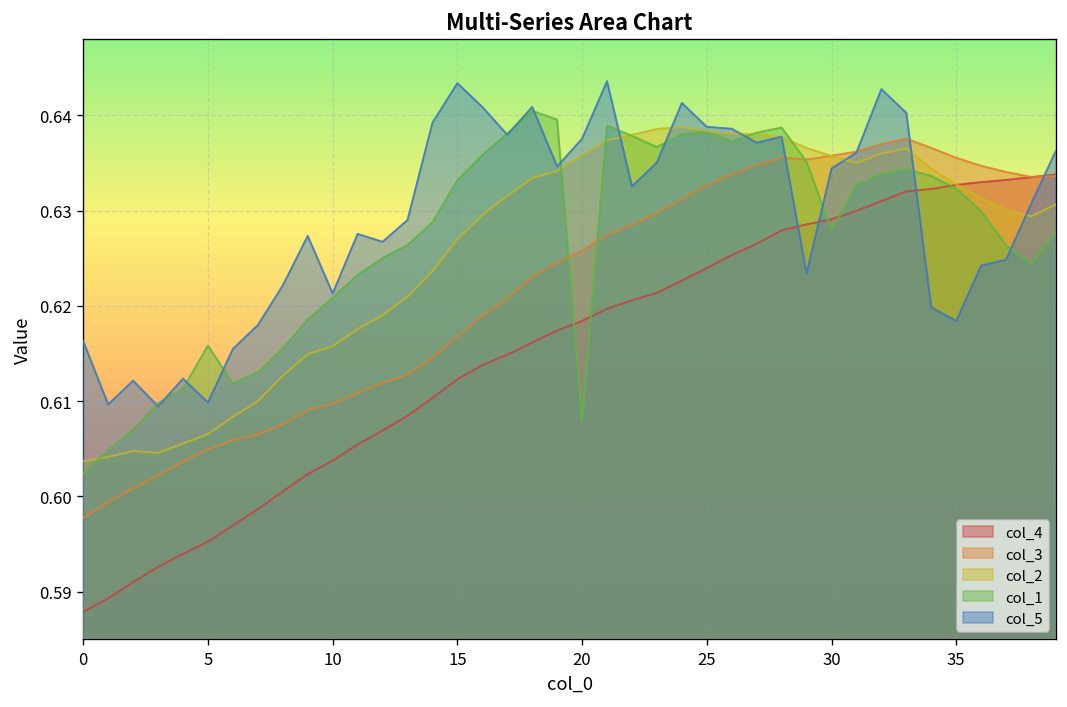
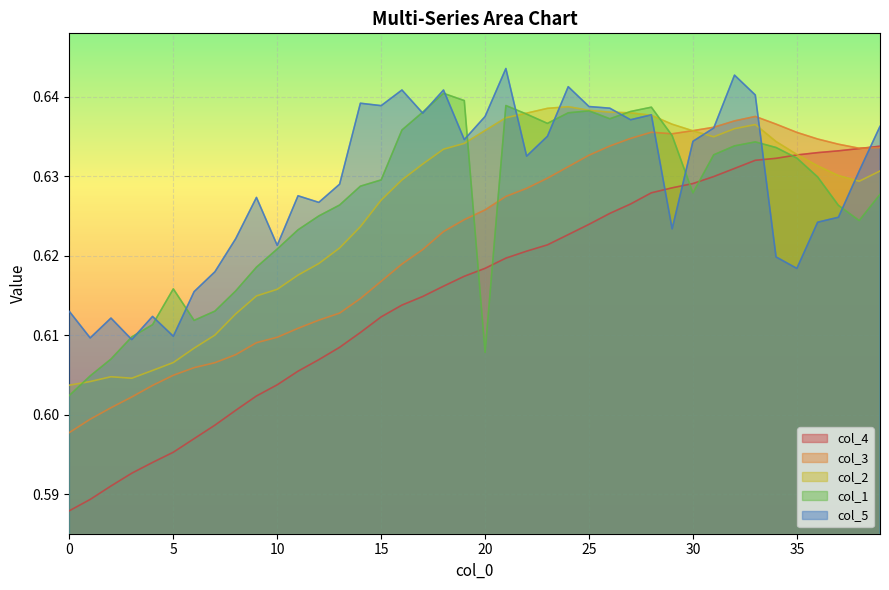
col_5, 0: 0.616 -> 0.613
col_1, 15: 0.633 -> 0.630
col_5, 15: 0.643 -> 0.639
